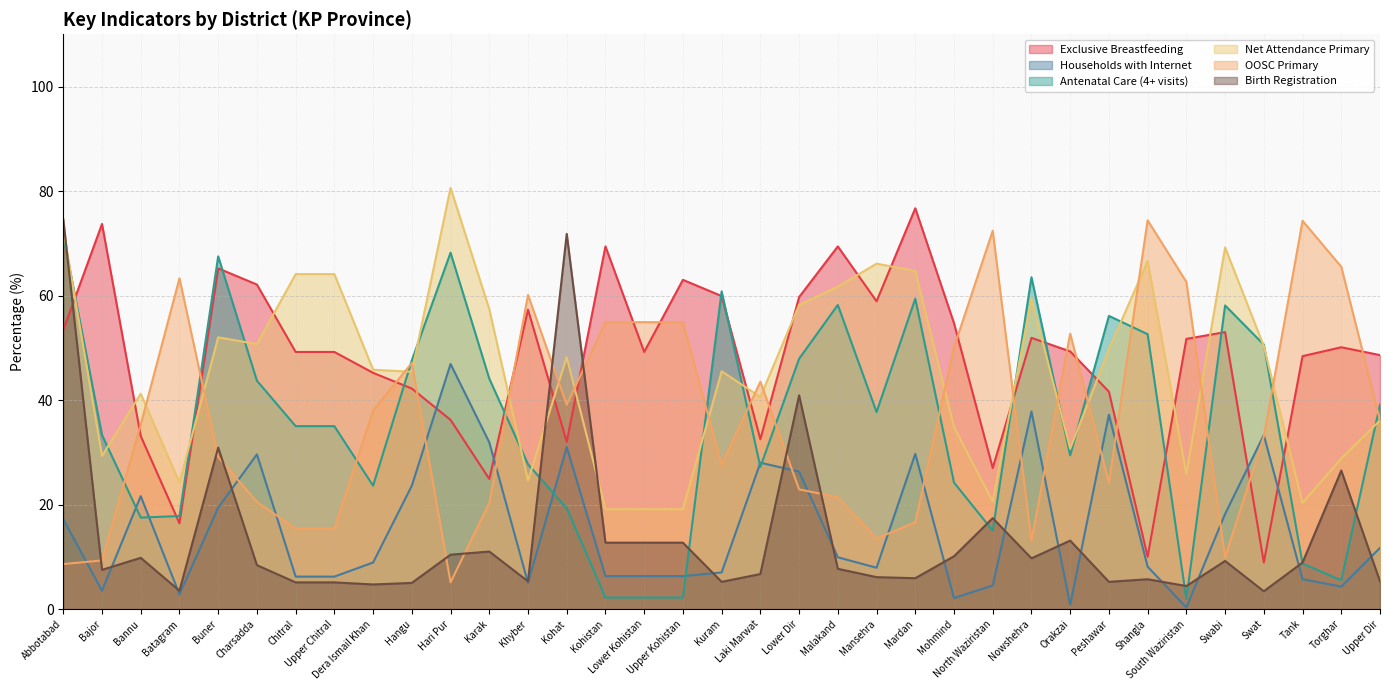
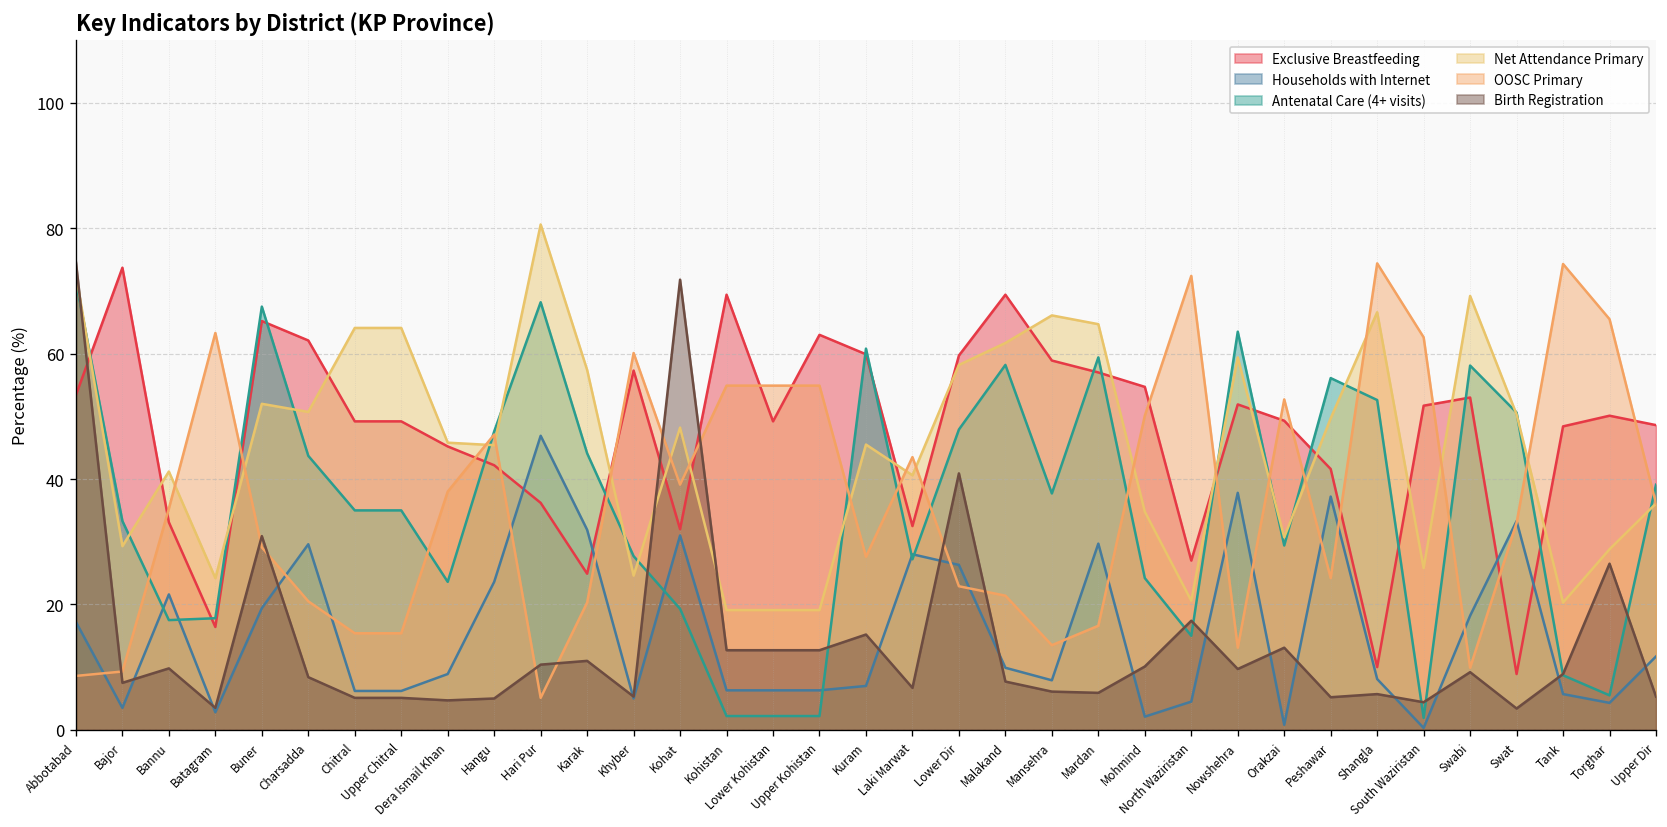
Birth Registration, Kuram: 5 -> 15
Exclusive Breastfeeding, Mardan: 77 -> 57
